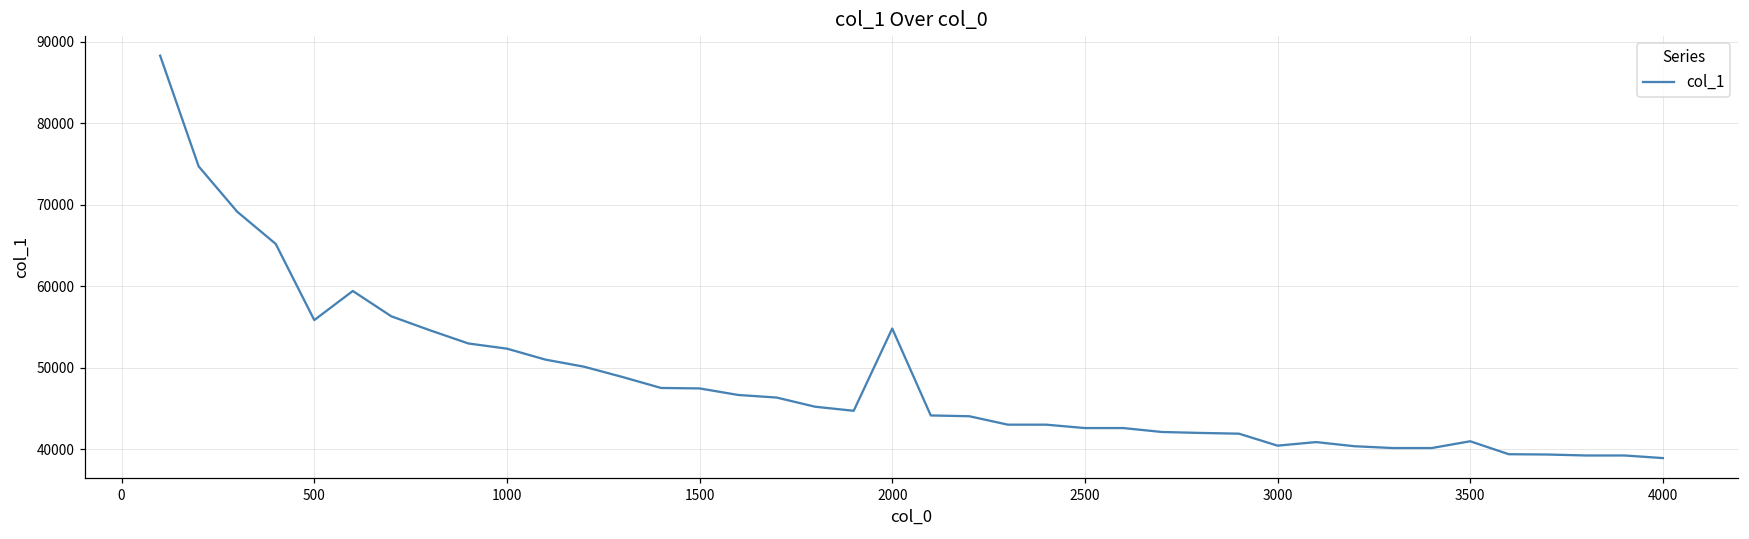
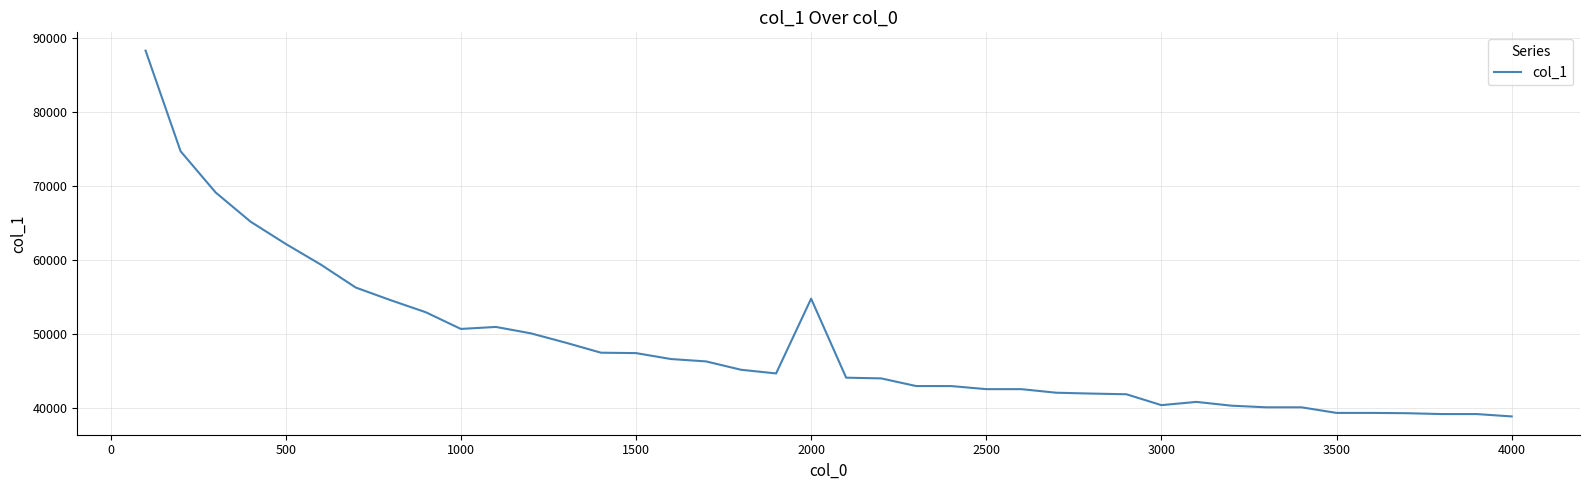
500: 56000 -> 62000
1000: 52000 -> 51000
3500: 41000 -> 39000
